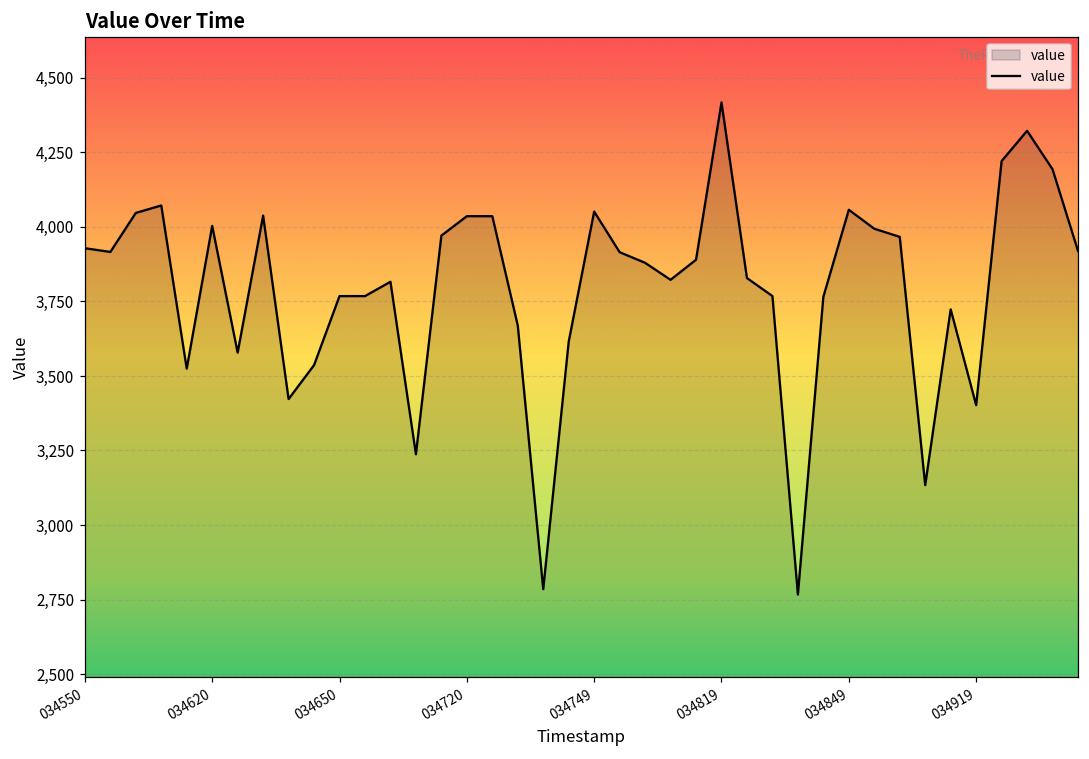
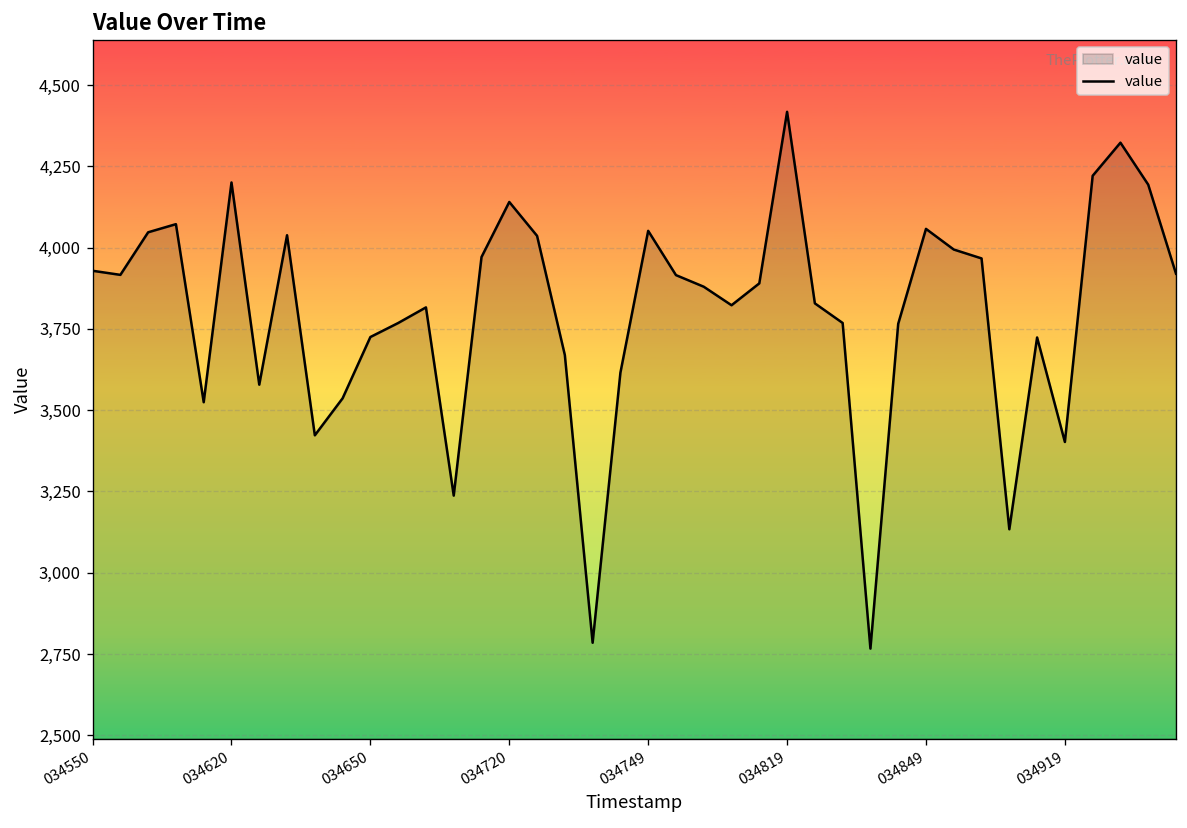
034620: 4,000 -> 4,200
034650: 3,770 -> 3,720
034720: 4,040 -> 4,140
